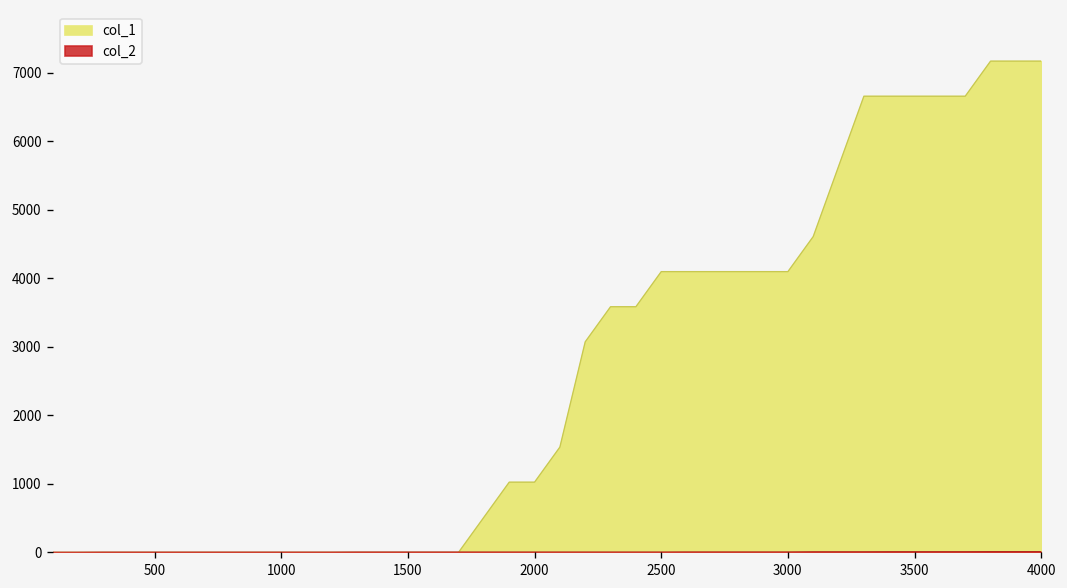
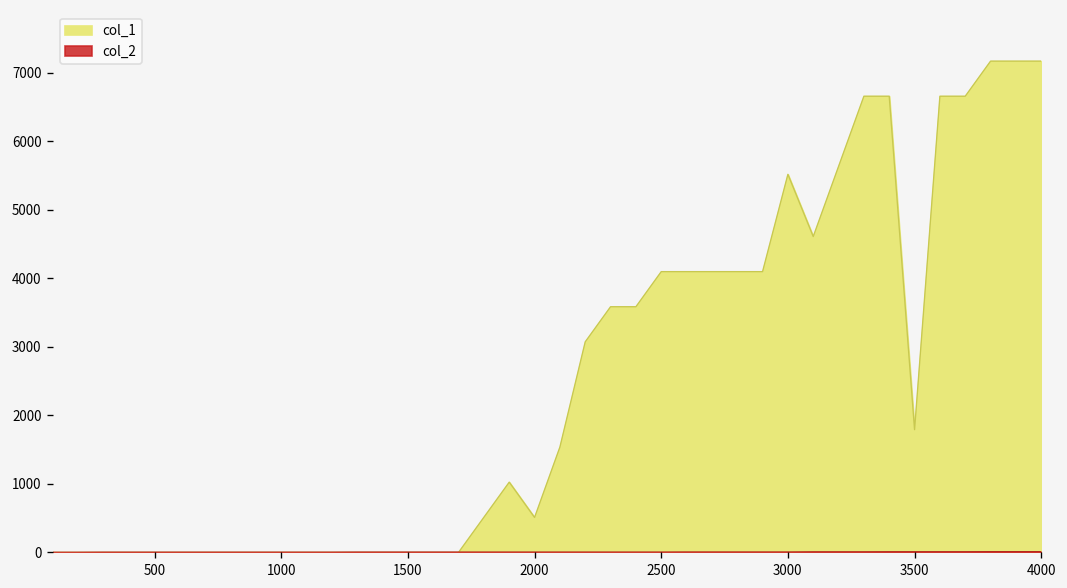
col_1, 2000: 1000 -> 500
col_1, 3000: 4100 -> 5500
col_1, 3500: 6700 -> 1800
